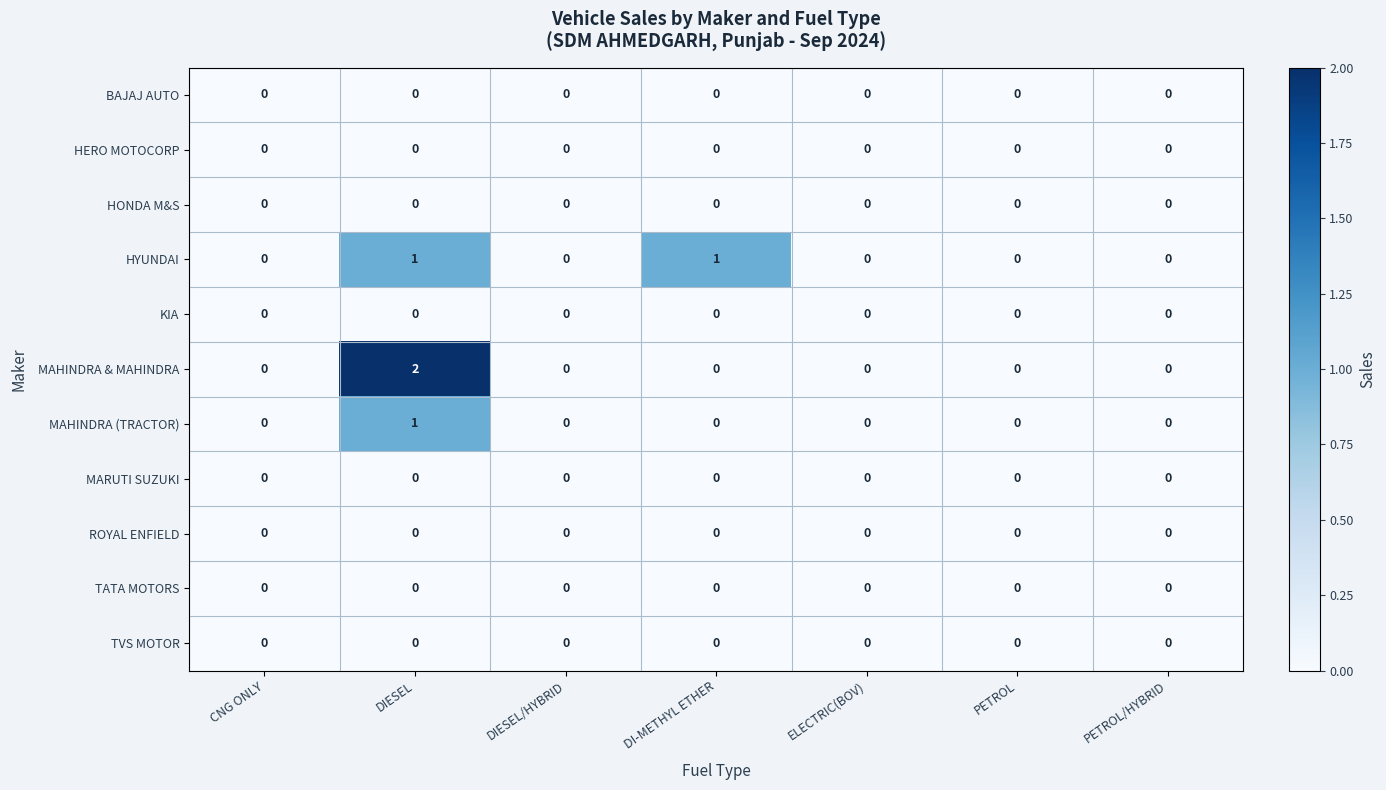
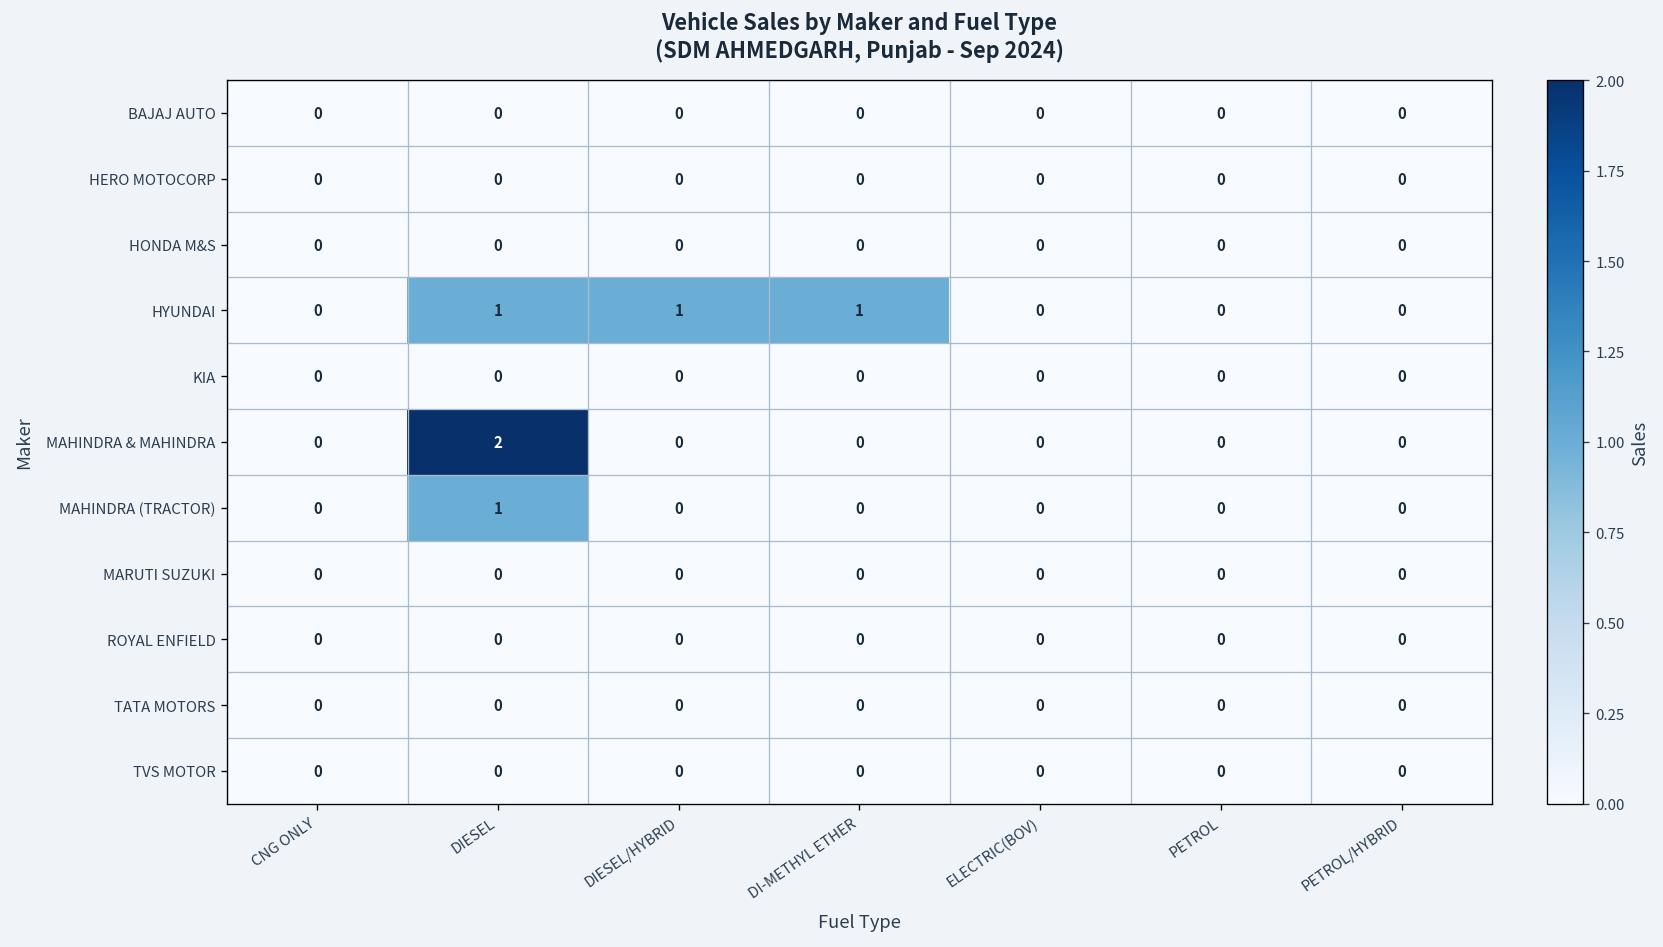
HYUNDAI, DIESEL/HYBRID: 0 -> 1
